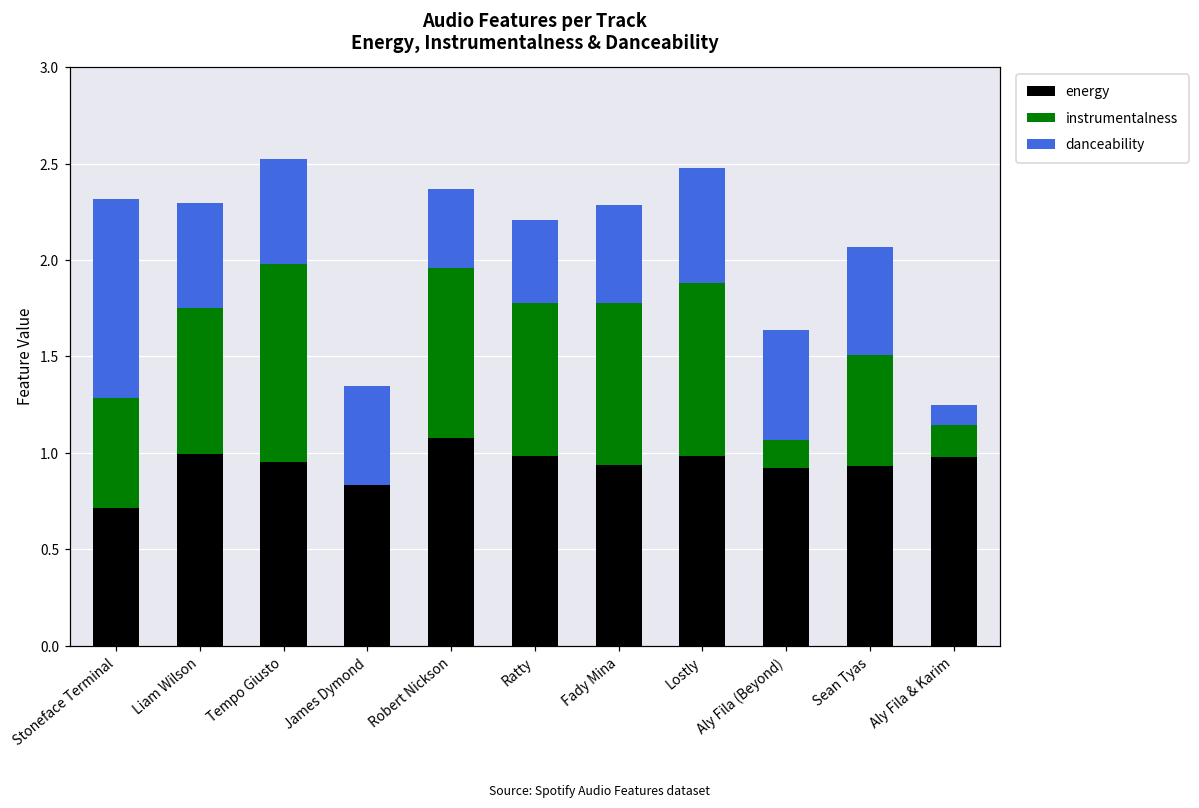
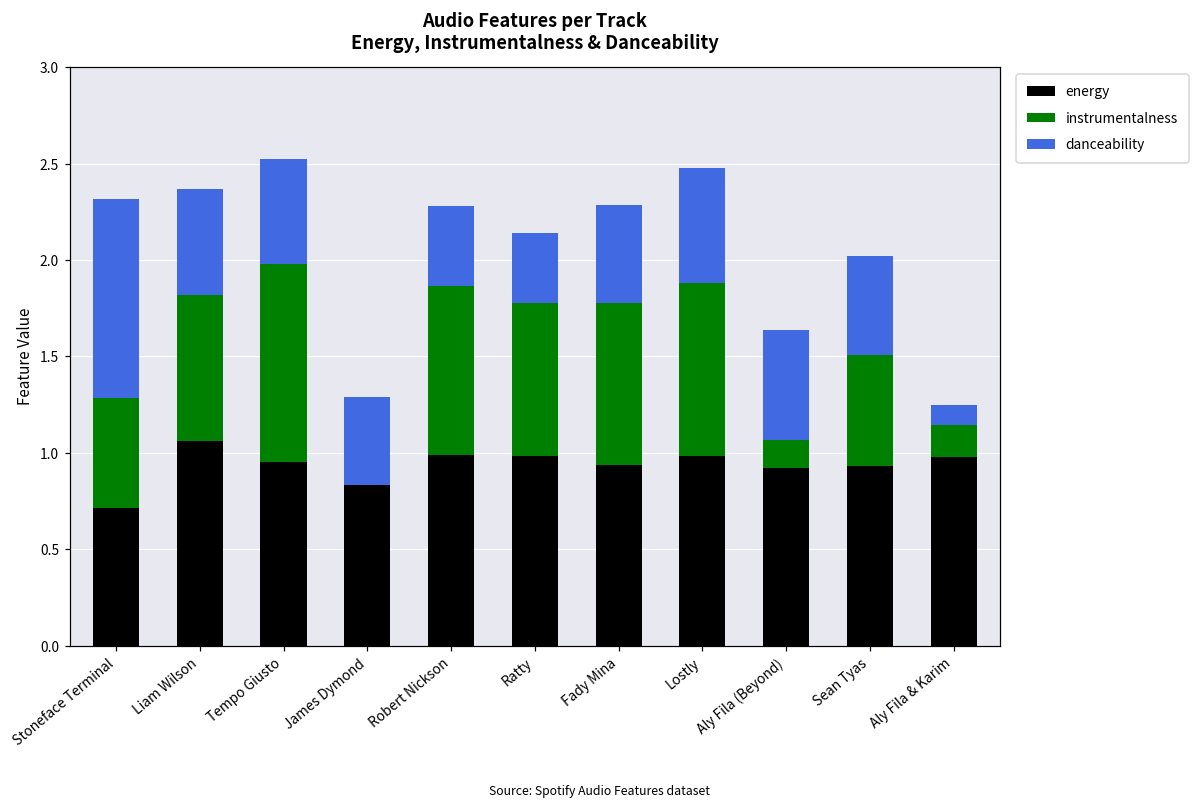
energy, Liam Wilson: 0.99 -> 1.06
danceability, James Dymond: 0.51 -> 0.45
energy, Robert Nickson: 1.08 -> 0.99
danceability, Ratty: 0.43 -> 0.36
danceability, Sean Tyas: 0.56 -> 0.52
